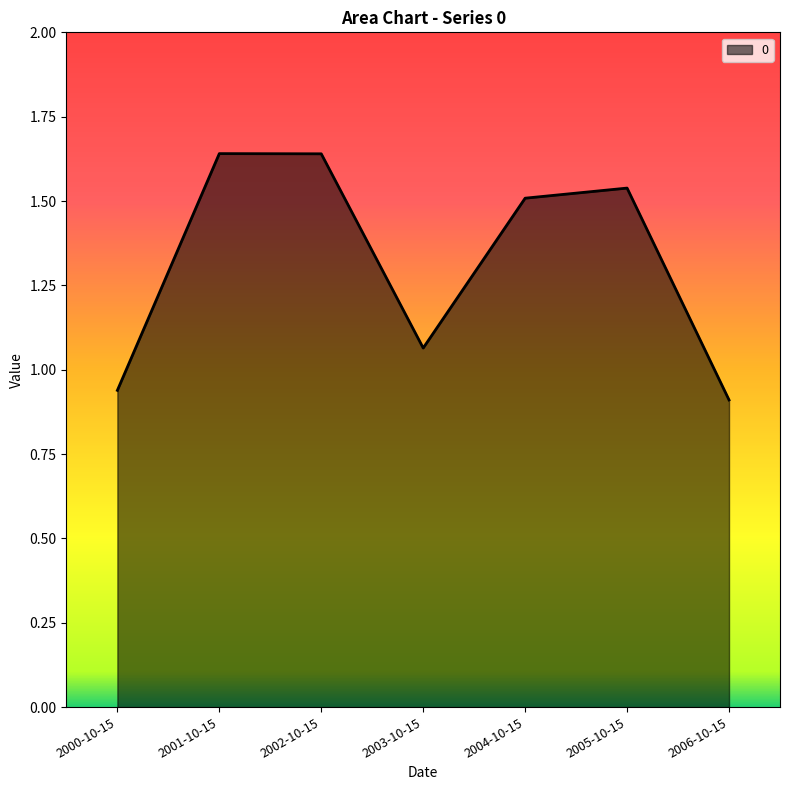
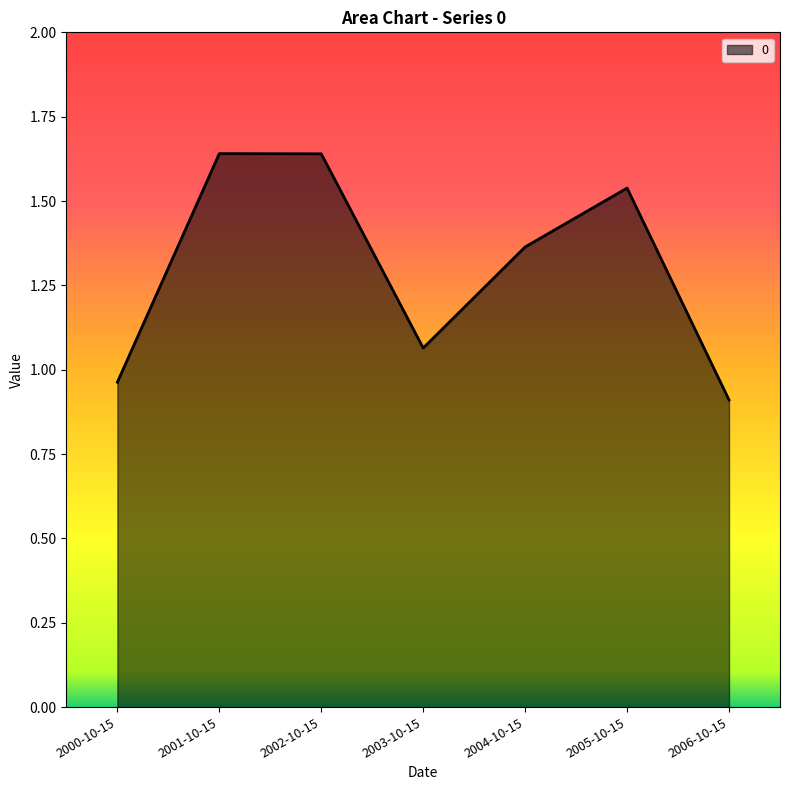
2000-10-15: 0.94 -> 0.96
2004-10-15: 1.51 -> 1.36
